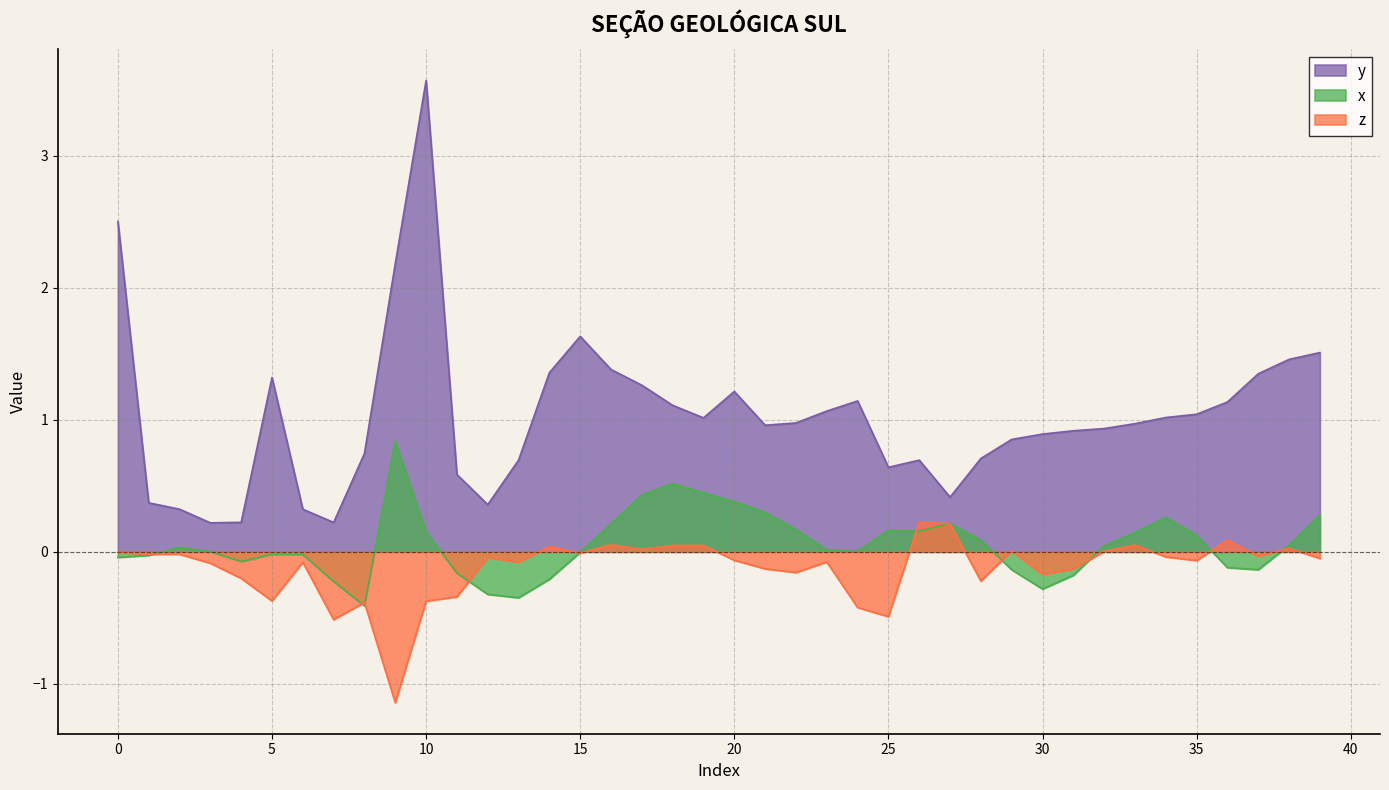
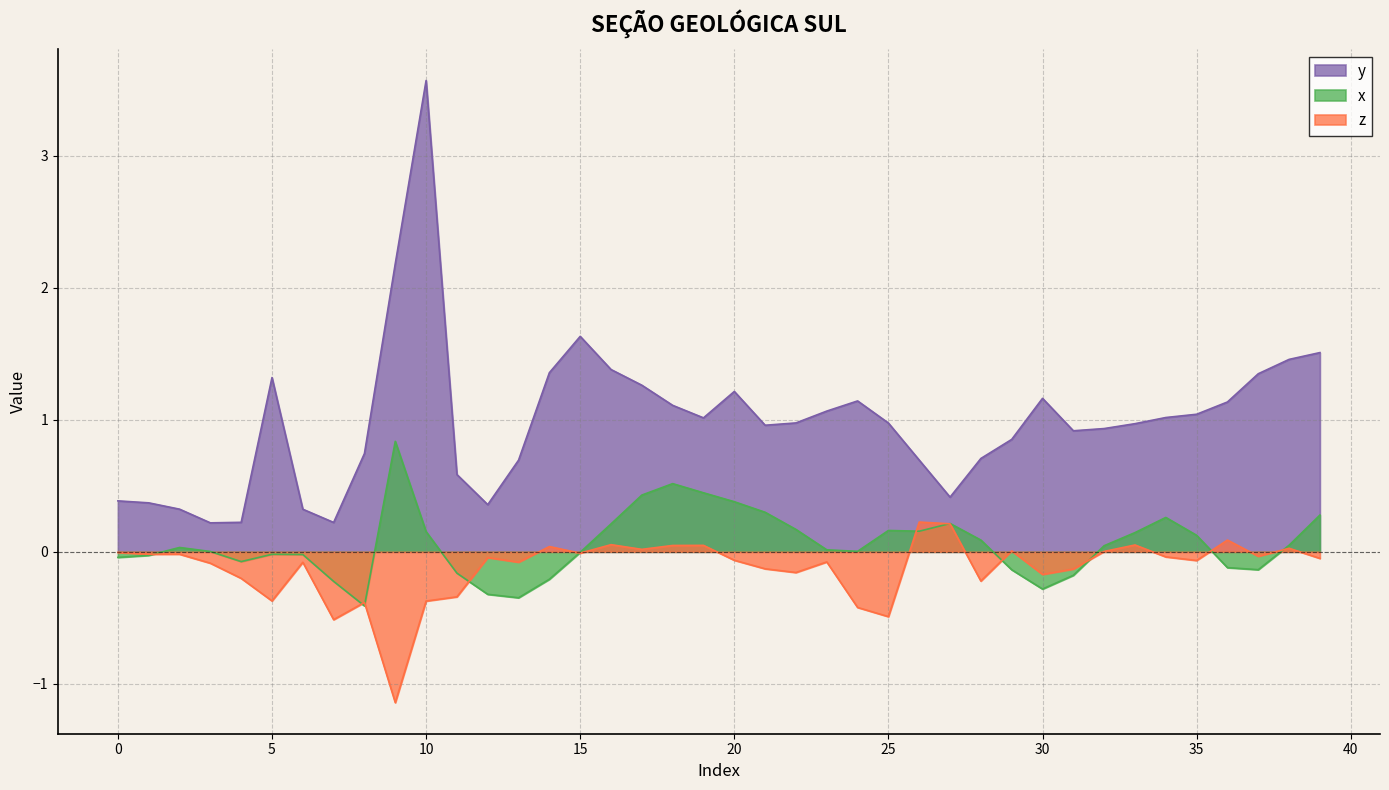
y, 0: 2.50 -> 0.39
y, 25: 0.64 -> 0.97
y, 30: 0.89 -> 1.16
